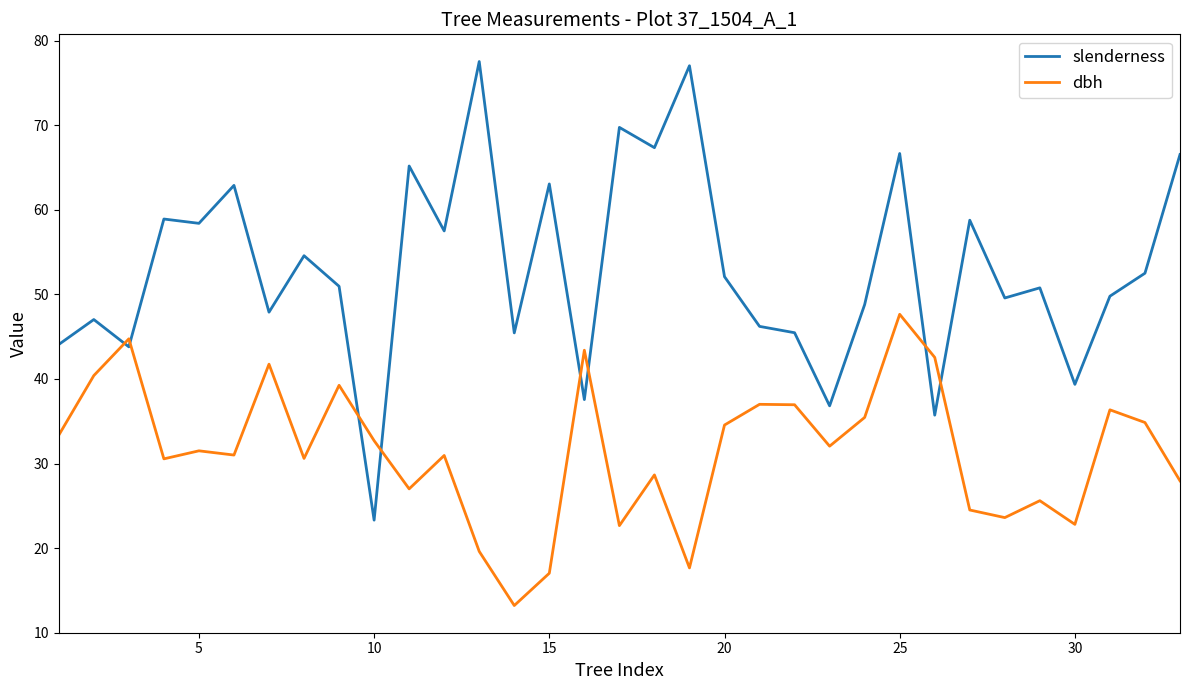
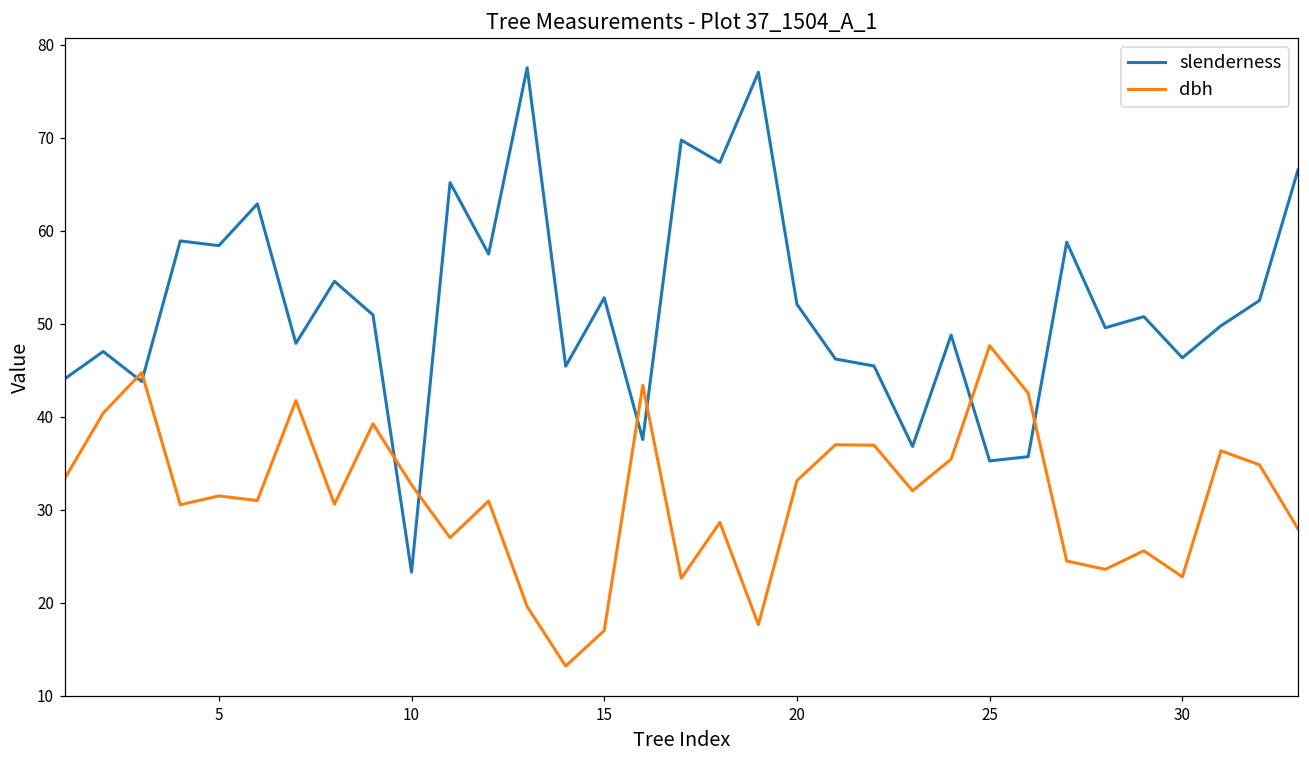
slenderness, 15: 63 -> 53
dbh, 20: 35 -> 33
slenderness, 25: 67 -> 35
slenderness, 30: 39 -> 46
